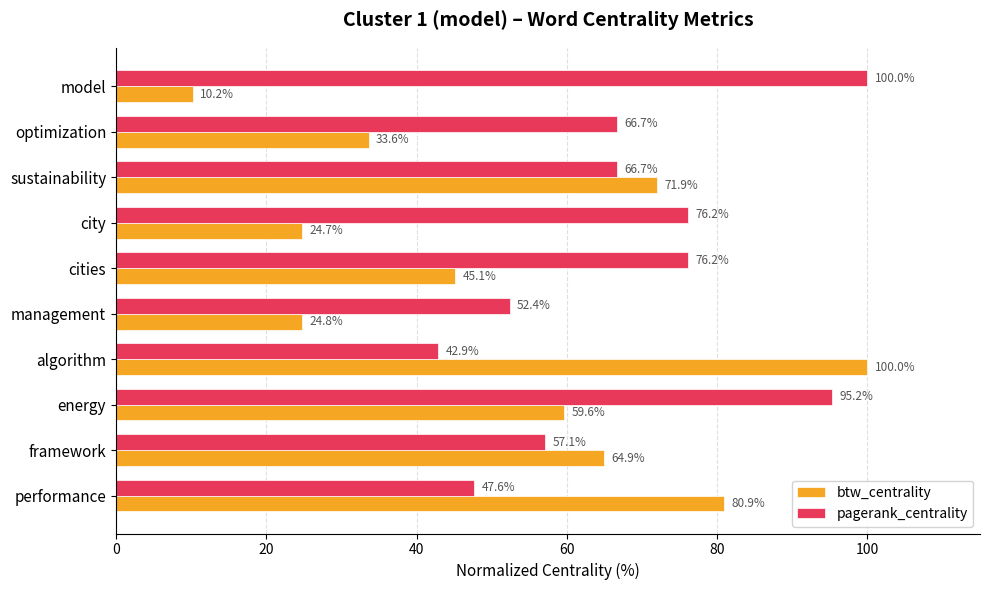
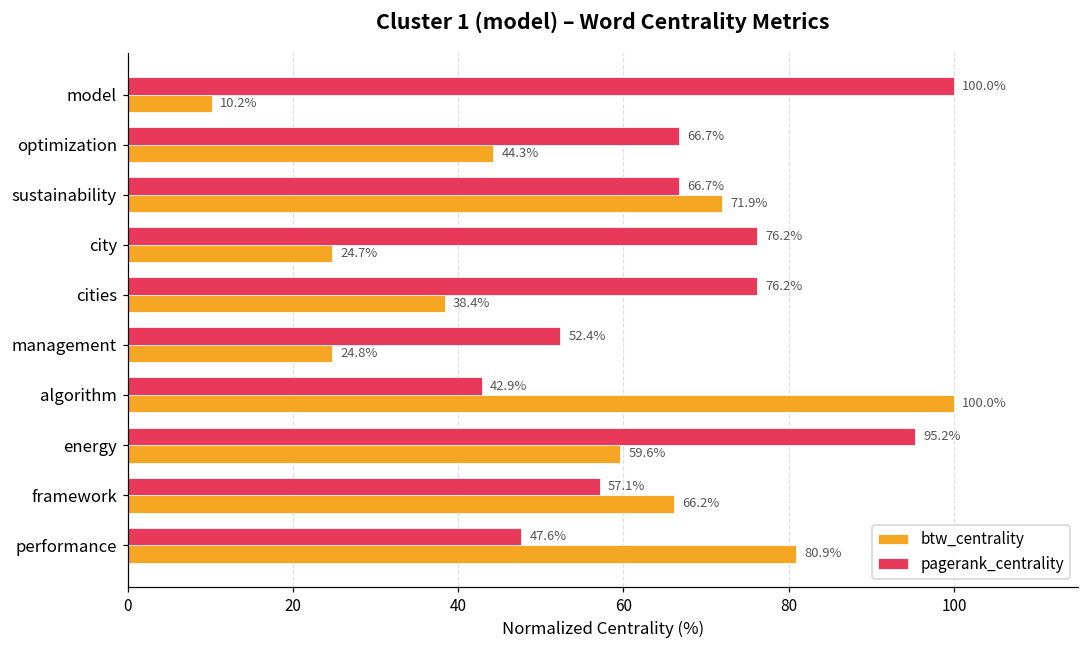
btw_centrality, optimization: 33.6% -> 44.3%
btw_centrality, cities: 45.1% -> 38.4%
btw_centrality, framework: 64.9% -> 66.2%
